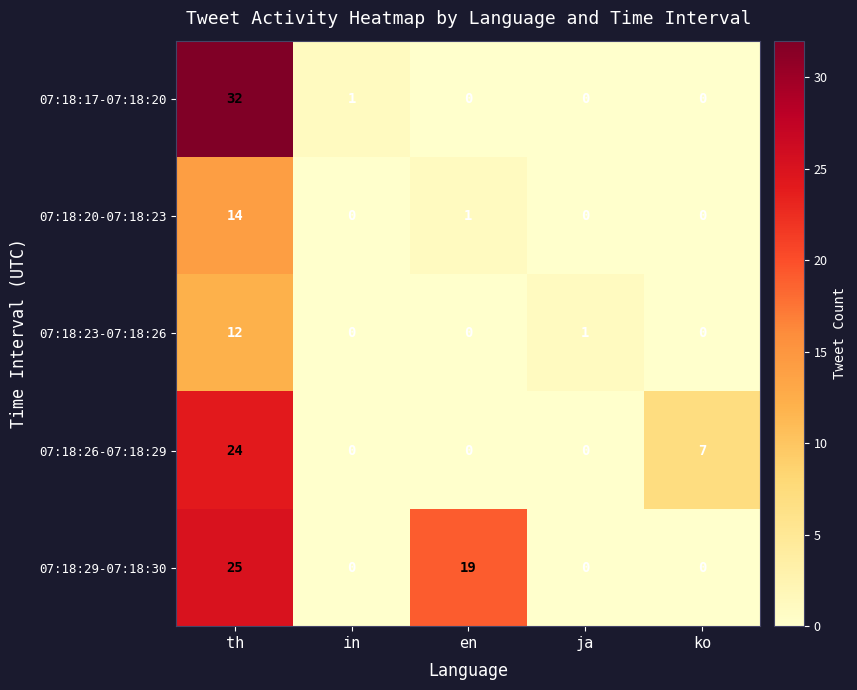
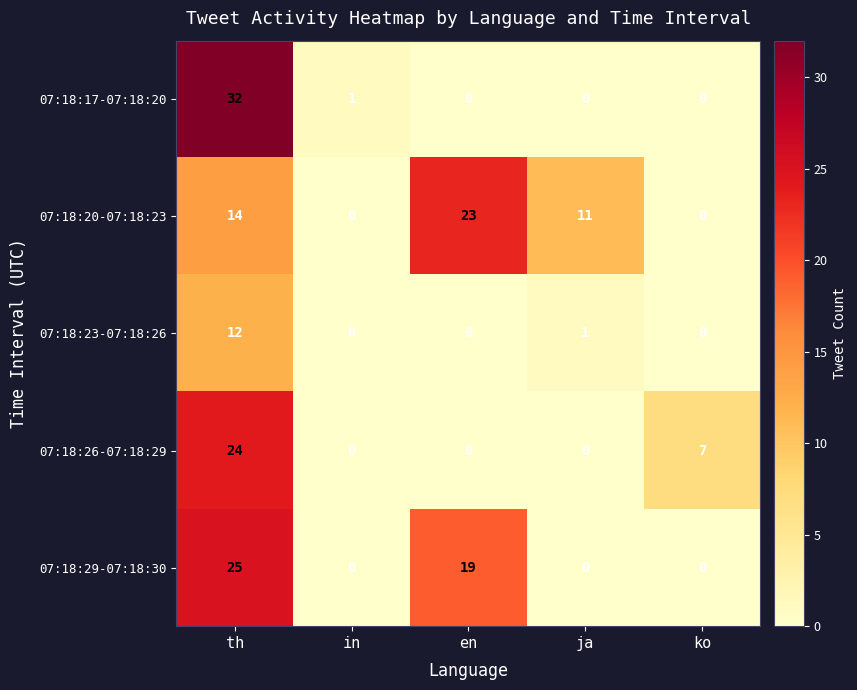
07:18:20-07:18:23, en: 1 -> 23
07:18:20-07:18:23, ja: 0 -> 11
